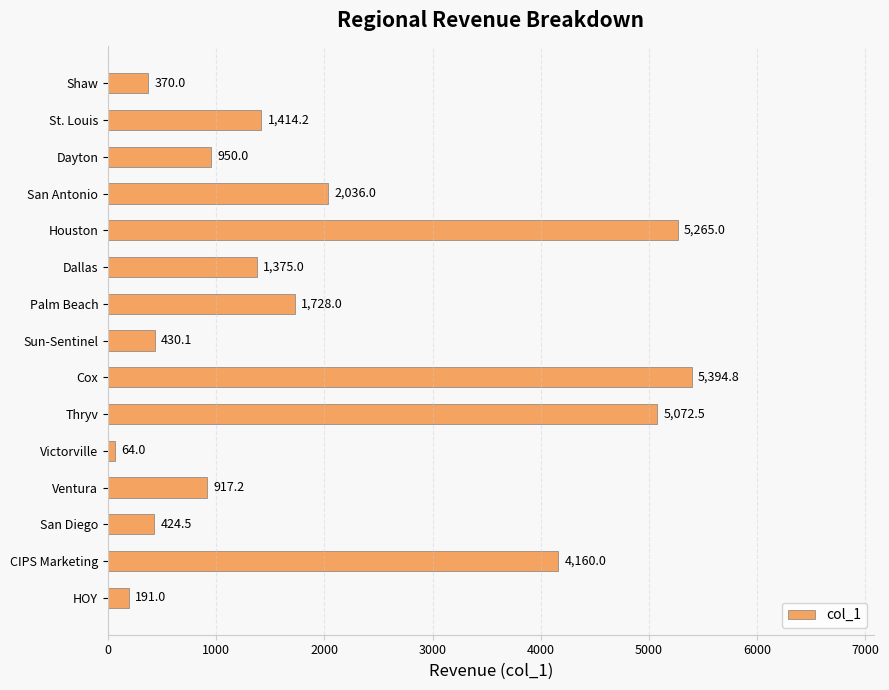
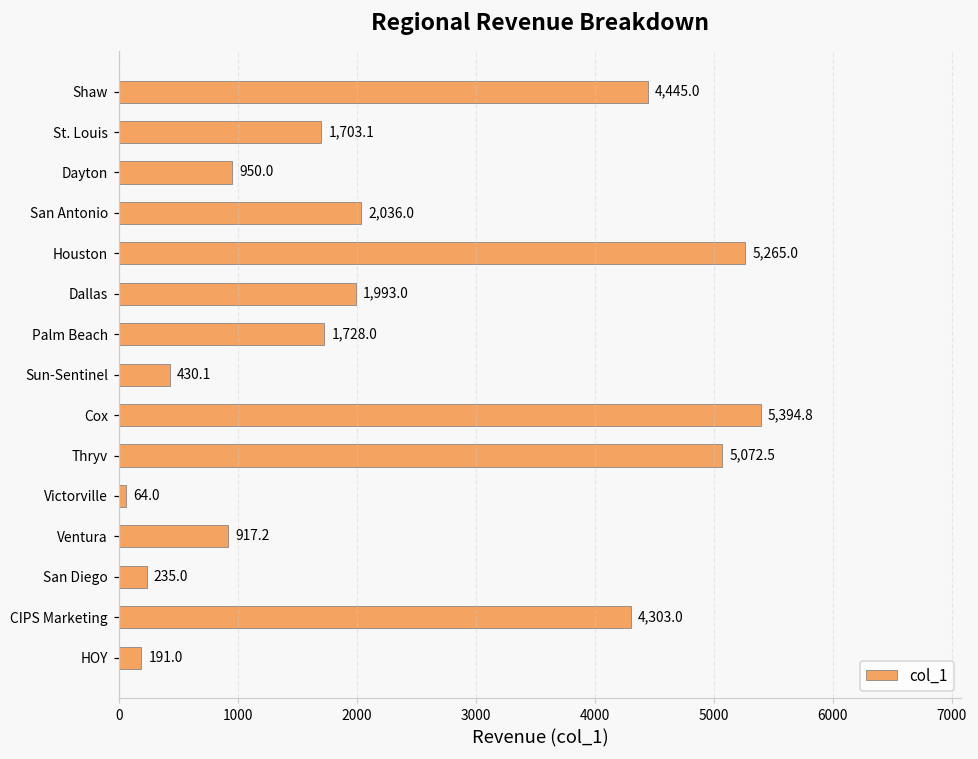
Shaw: 370.0 -> 4,445.0
St. Louis: 1,414.2 -> 1,703.1
Dallas: 1,375.0 -> 1,993.0
San Diego: 424.5 -> 235.0
CIPS Marketing: 4,160.0 -> 4,303.0
